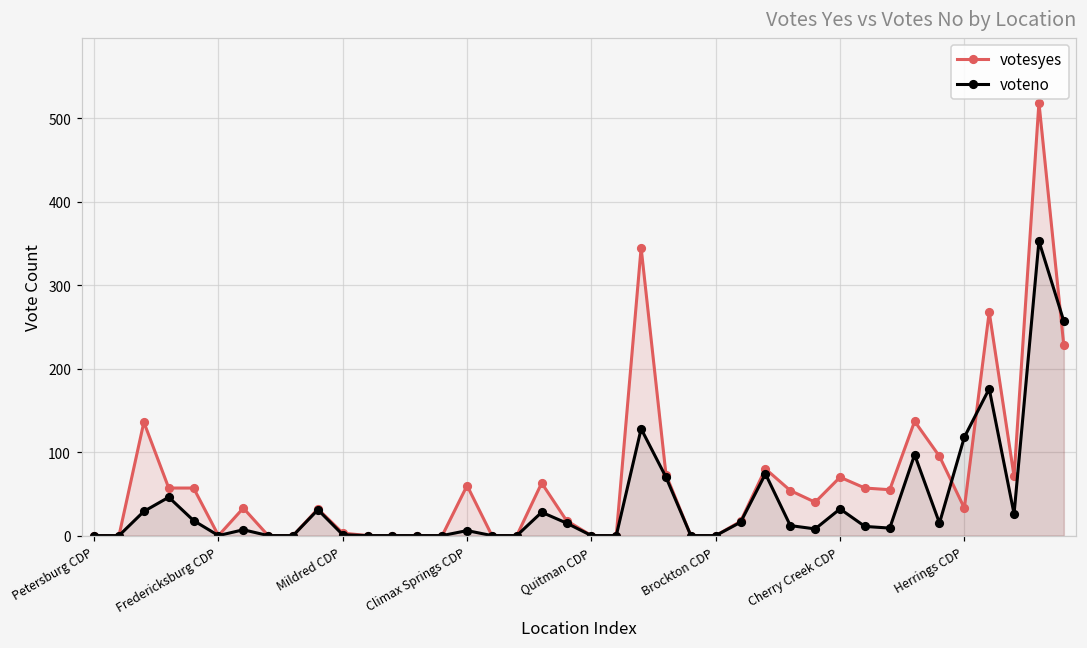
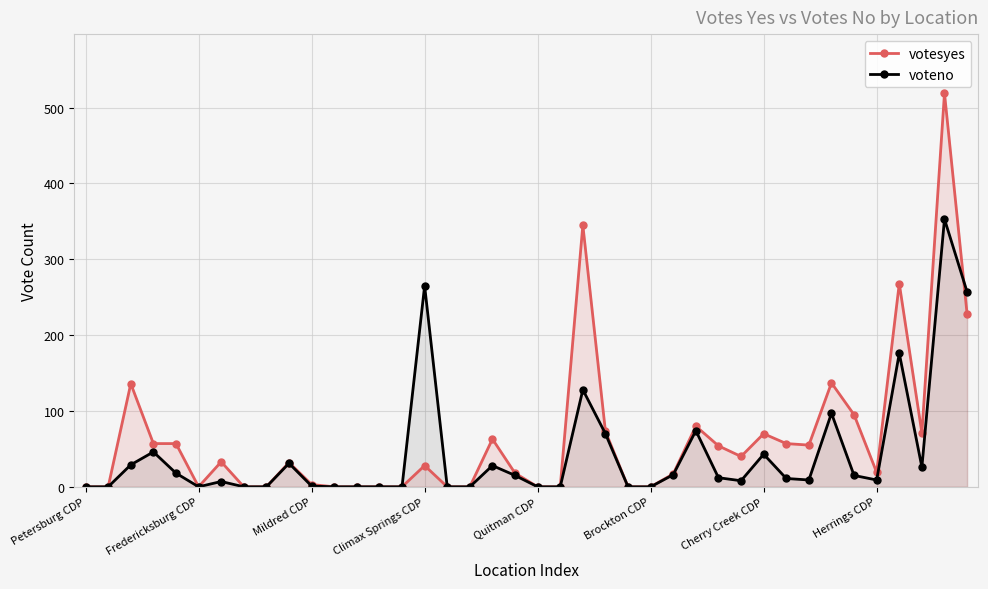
votesyes, Climax Springs CDP: 60 -> 30
voteno, Climax Springs CDP: 10 -> 270
voteno, Cherry Creek CDP: 30 -> 40
votesyes, Herrings CDP: 30 -> 20
voteno, Herrings CDP: 120 -> 10
